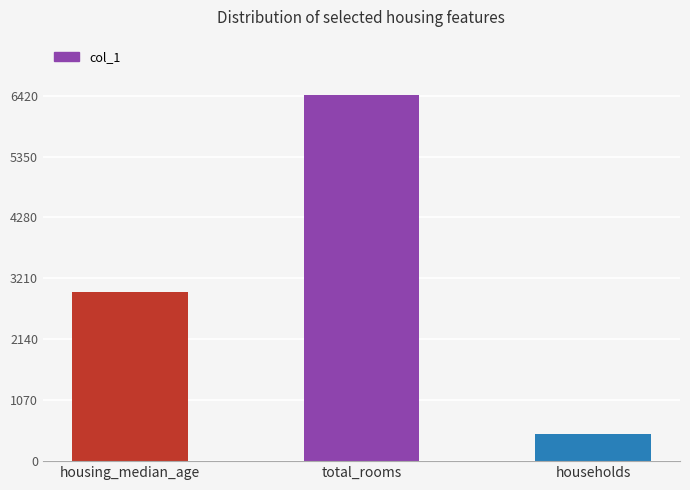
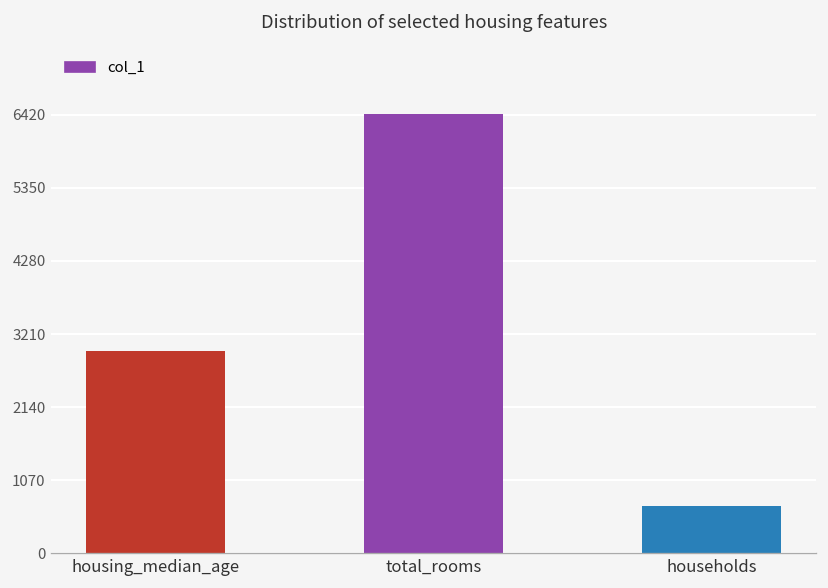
households: 500 -> 700
